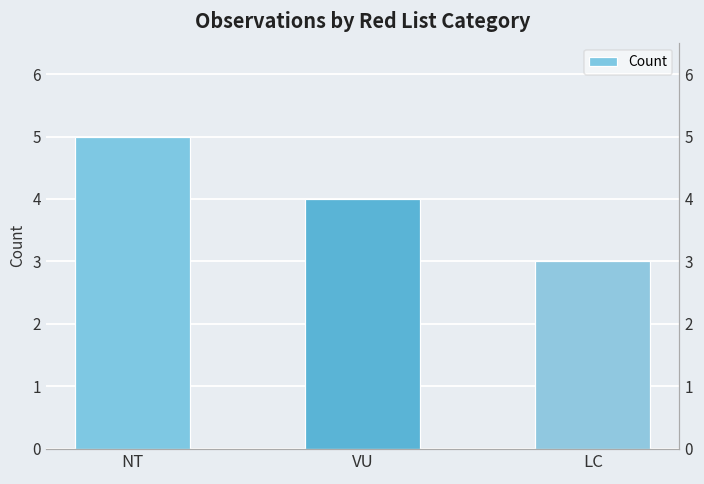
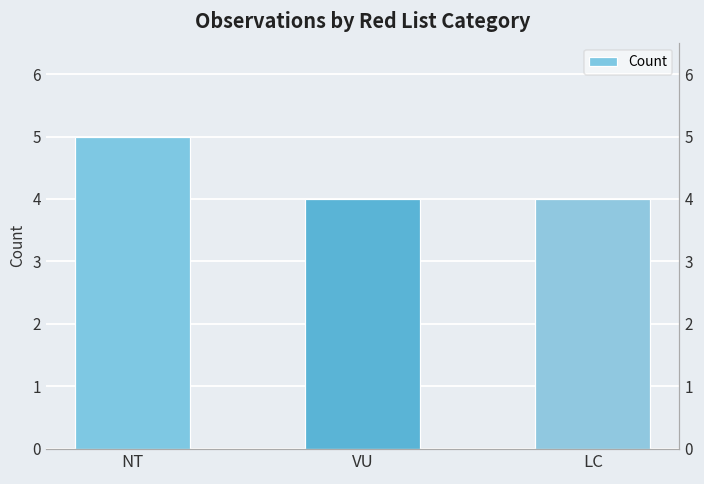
LC: 3 -> 4
